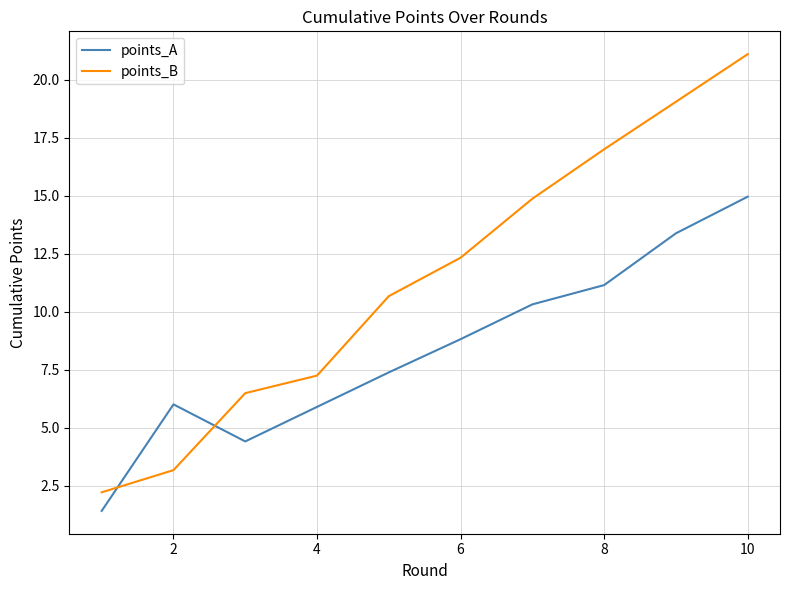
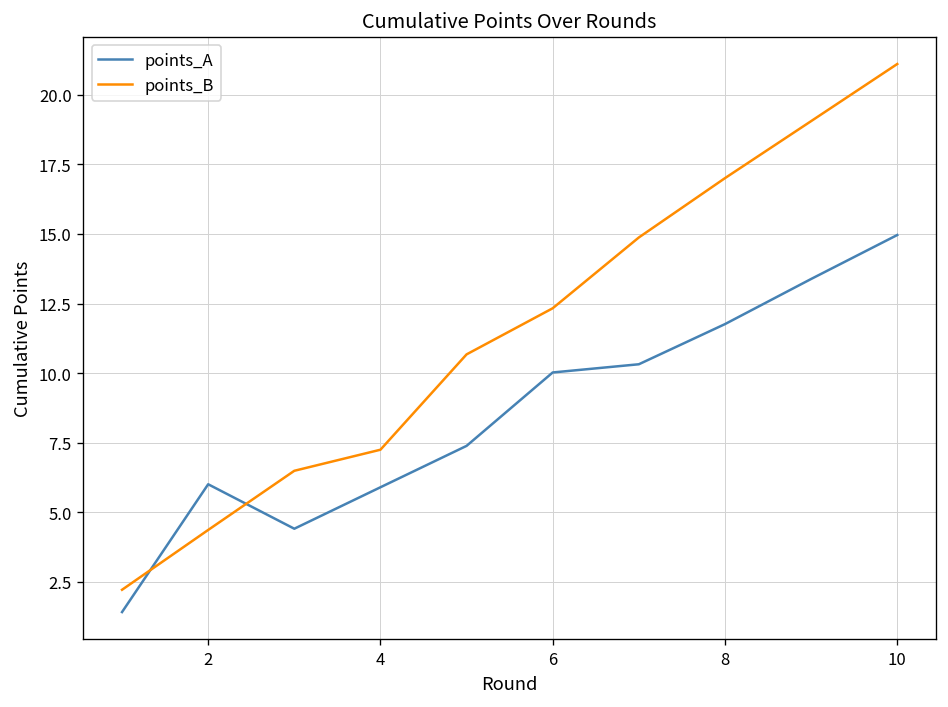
points_B, 2: 3.2 -> 4.4
points_A, 6: 8.8 -> 10.0
points_A, 8: 11.2 -> 11.8
